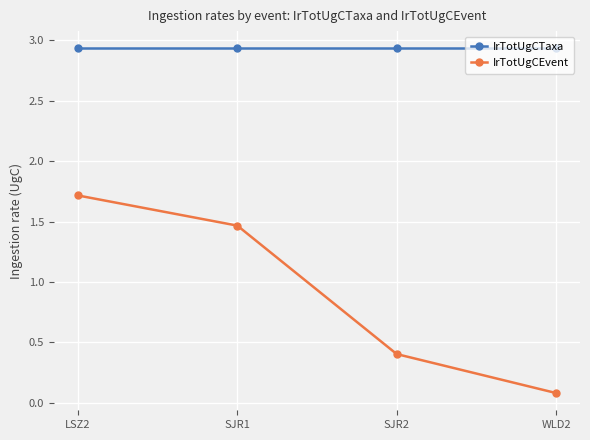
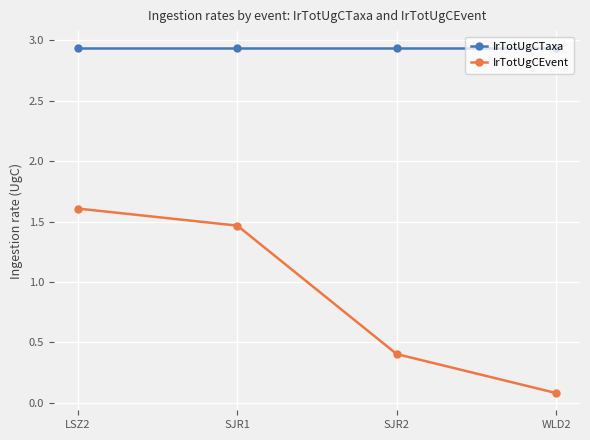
IrTotUgCEvent, LSZ2: 1.72 -> 1.61
